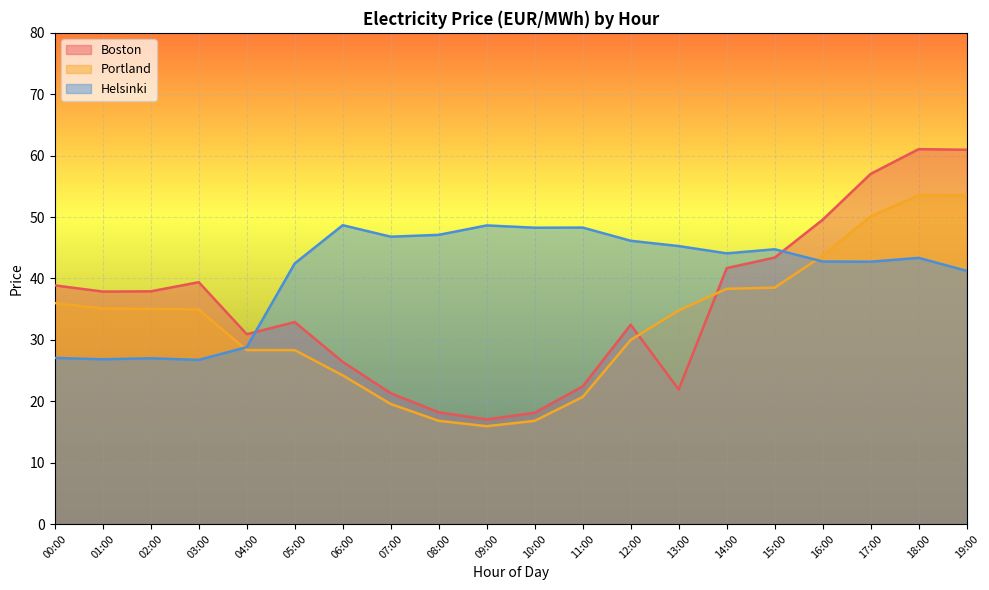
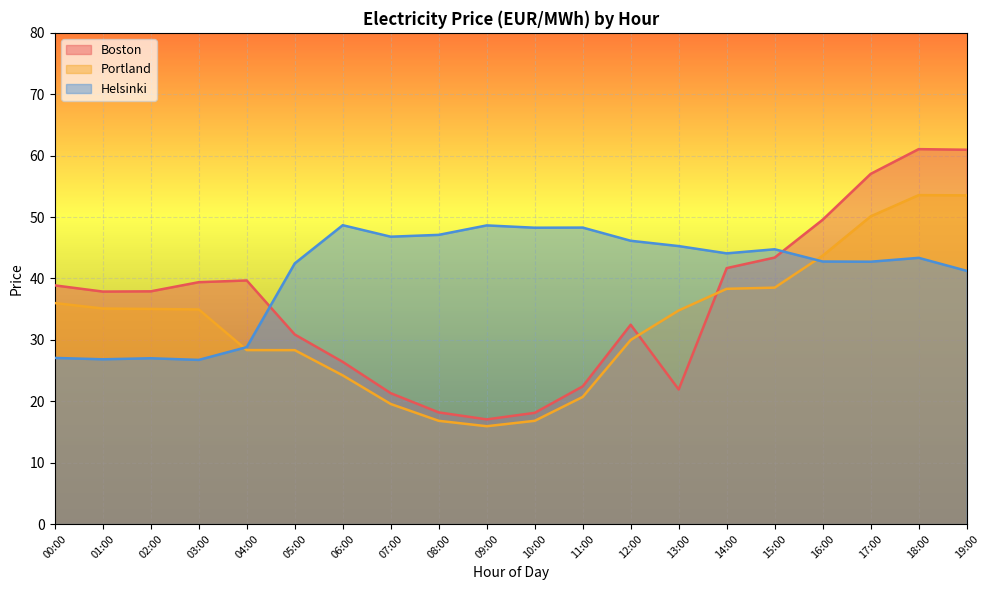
Boston, 04:00: 31 -> 40
Boston, 05:00: 33 -> 31
